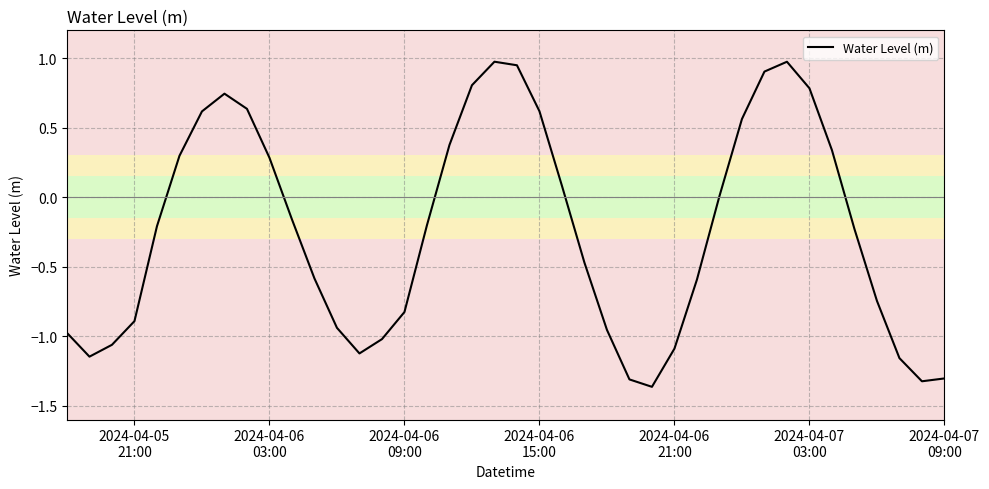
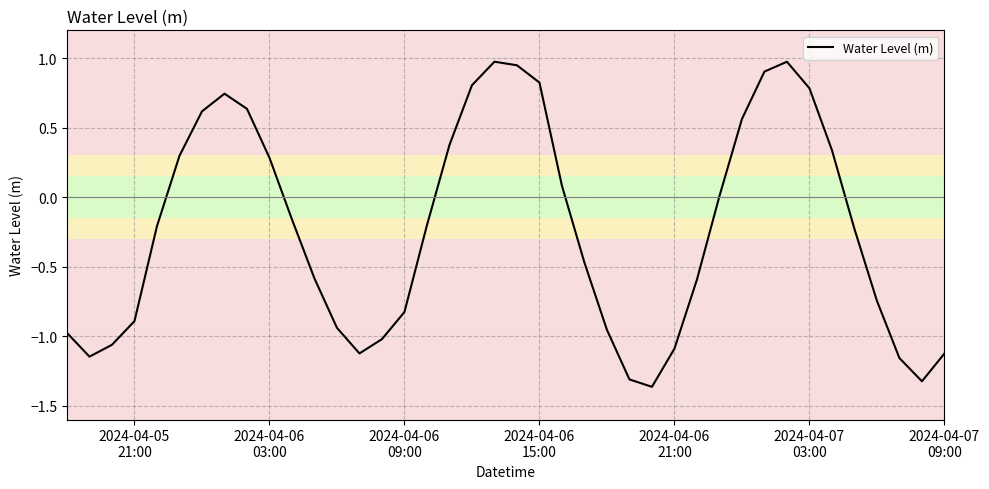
2024-04-06 15:00: 0.62 -> 0.82
2024-04-07 09:00: -1.30 -> -1.13
